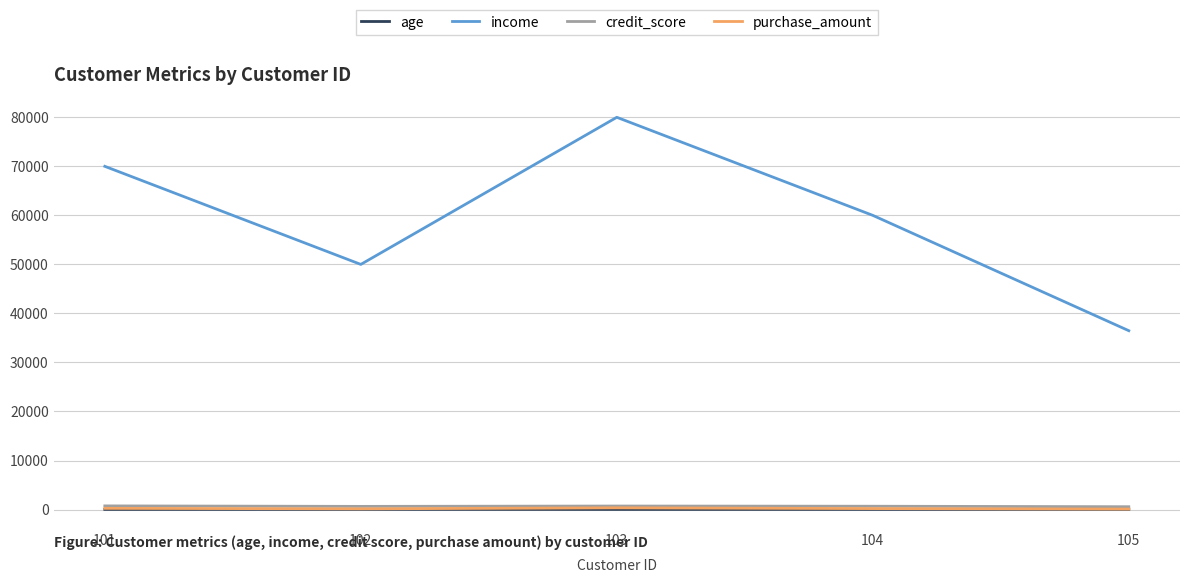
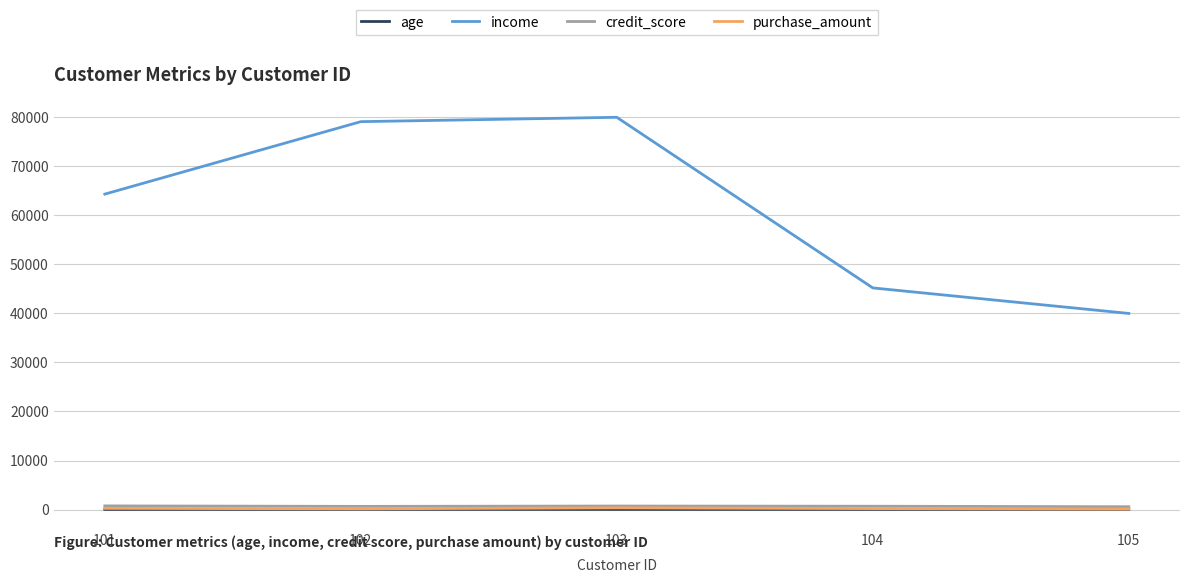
income, 101: 70000 -> 64000
income, 102: 50000 -> 79000
income, 104: 60000 -> 45000
income, 105: 36000 -> 40000
